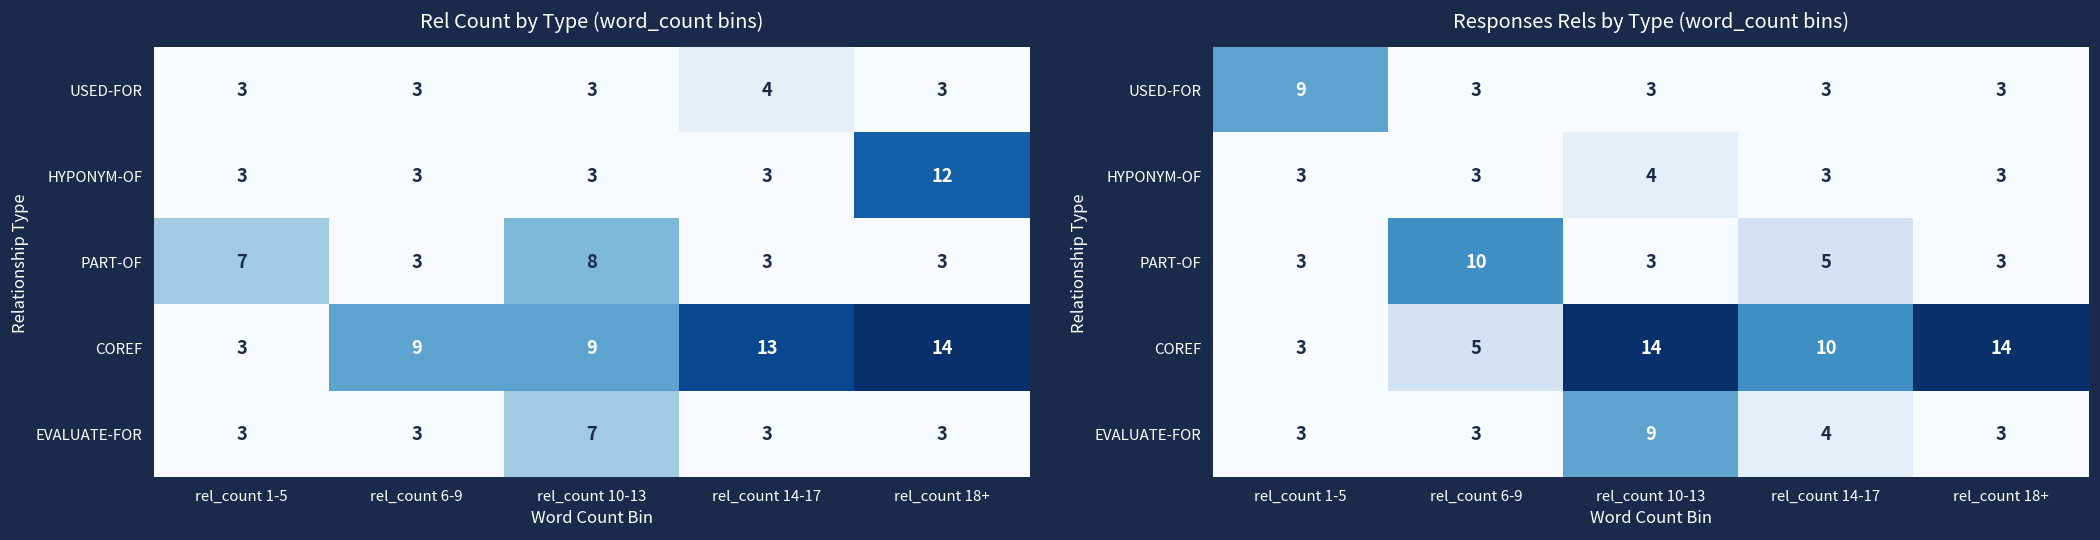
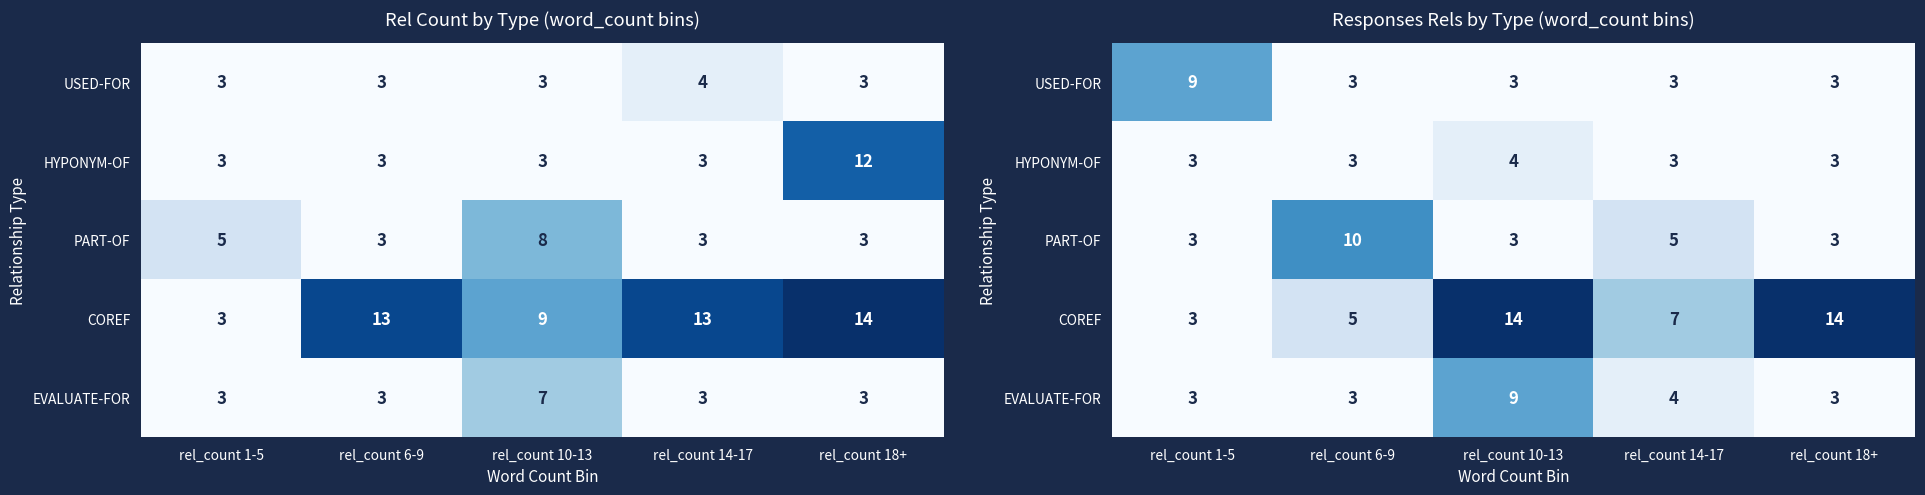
Rel Count by Type (word_count bins), PART-OF, rel_count 1-5: 7 -> 5
Rel Count by Type (word_count bins), COREF, rel_count 6-9: 9 -> 13
Responses Rels by Type (word_count bins), COREF, rel_count 14-17: 10 -> 7
